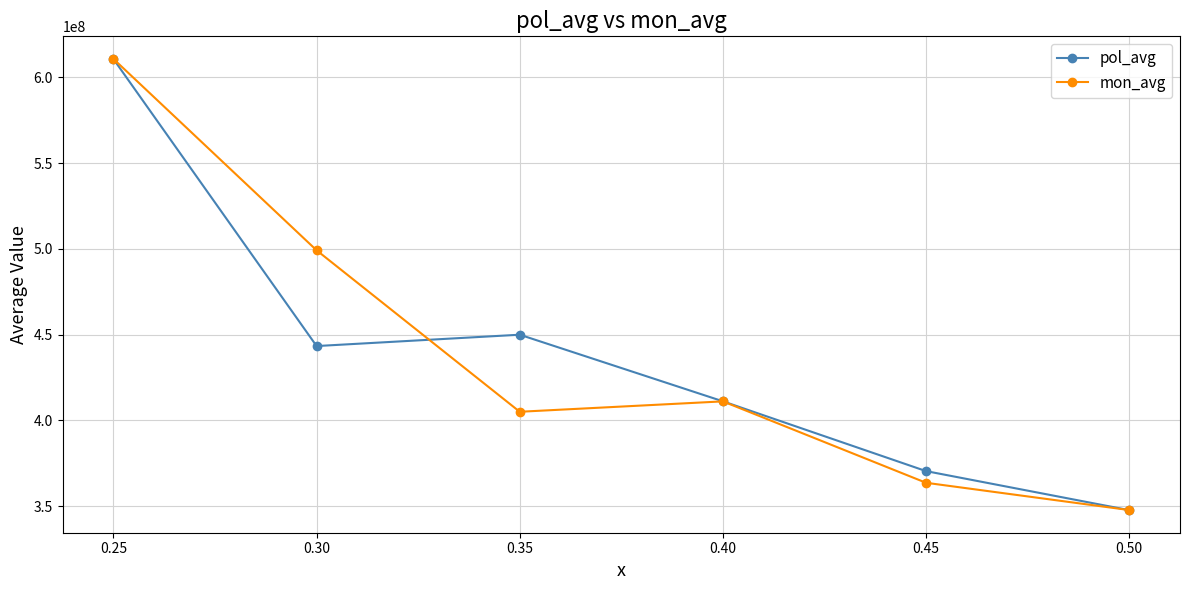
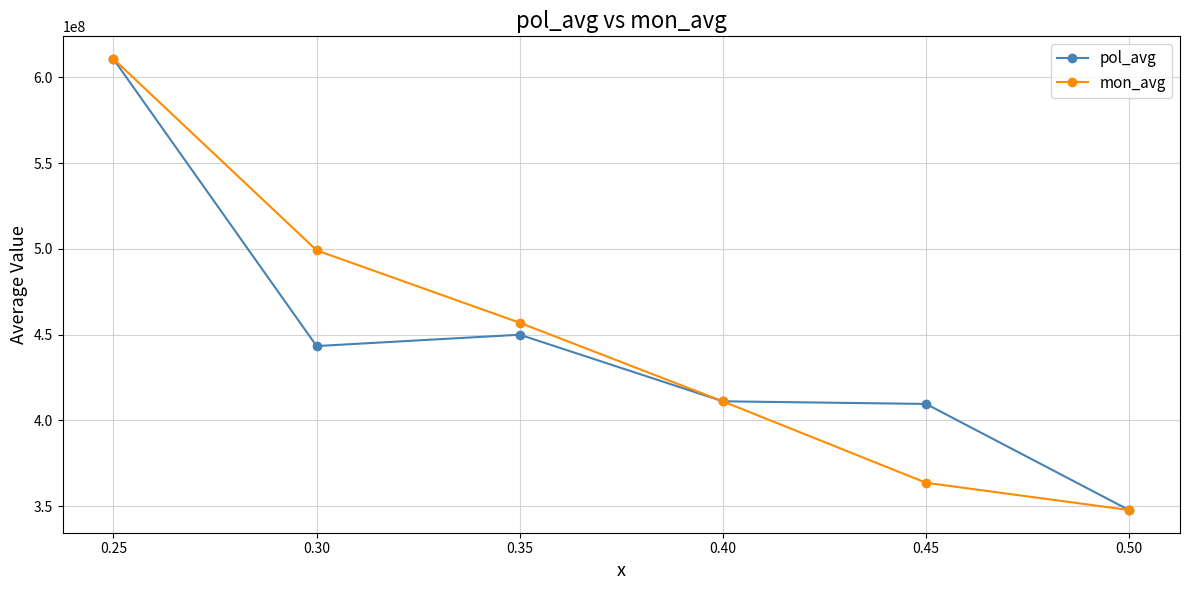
mon_avg, 0.35: 405000000 -> 457000000
pol_avg, 0.45: 370000000 -> 410000000
